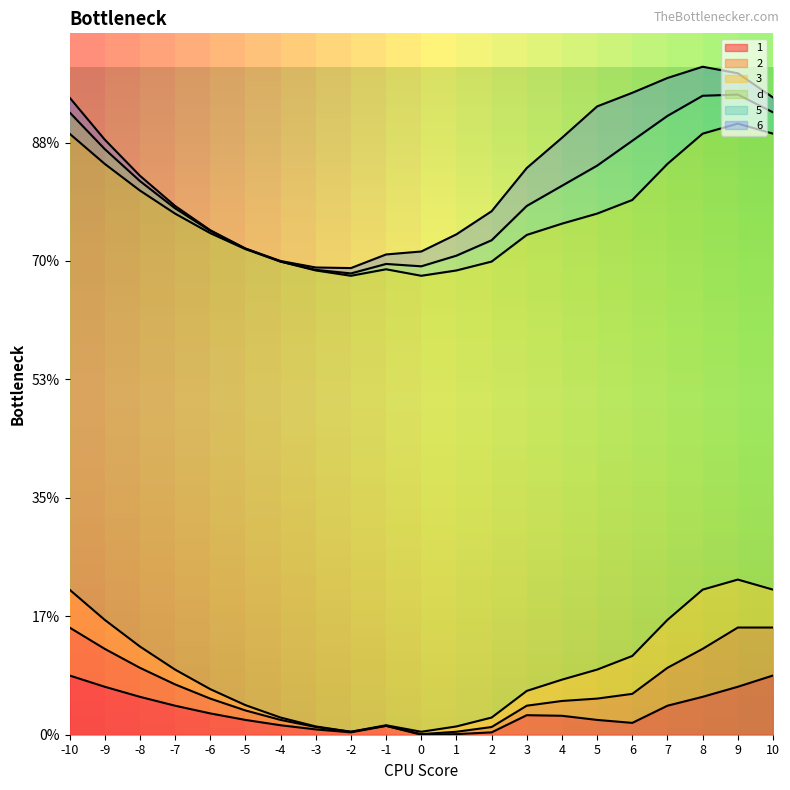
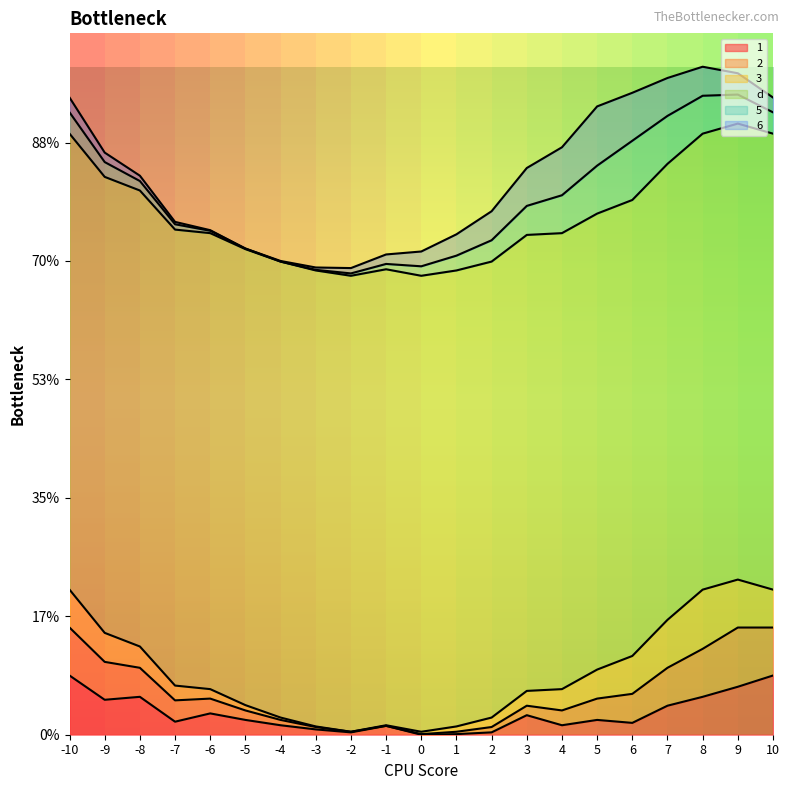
1, -9: 7% -> 5%
1, -7: 4% -> 2%
1, 4: 3% -> 1%
